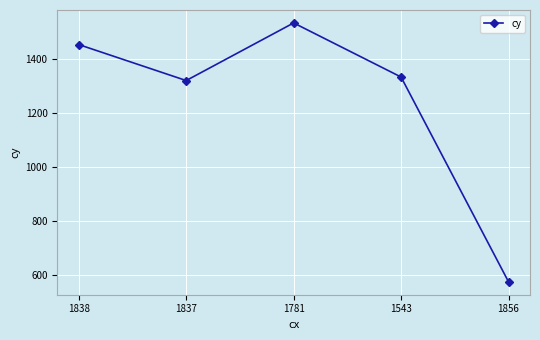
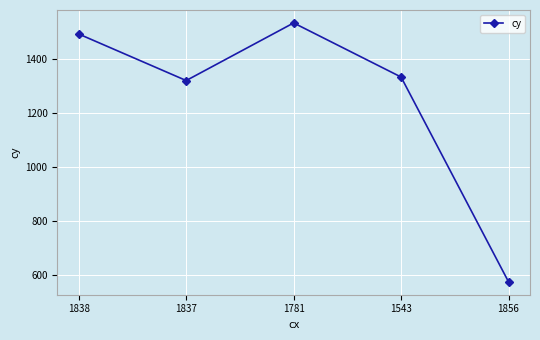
1838: 1450 -> 1490
